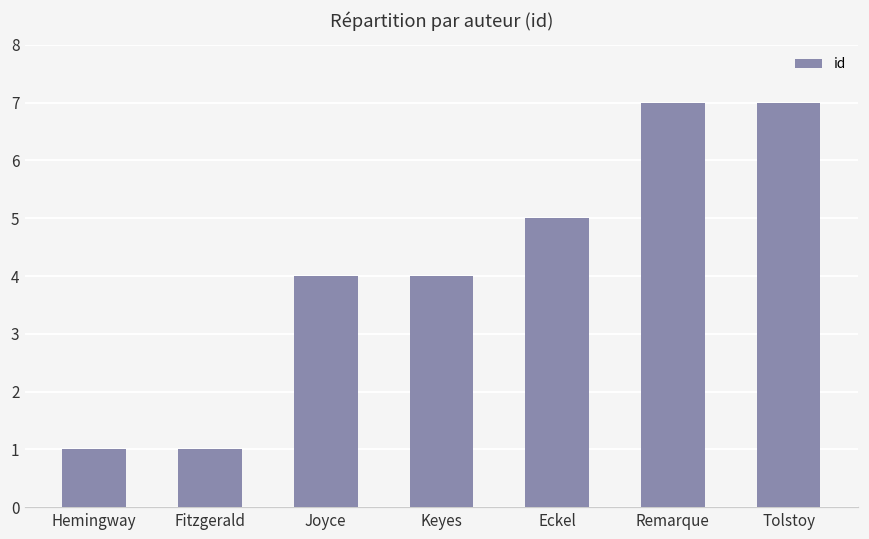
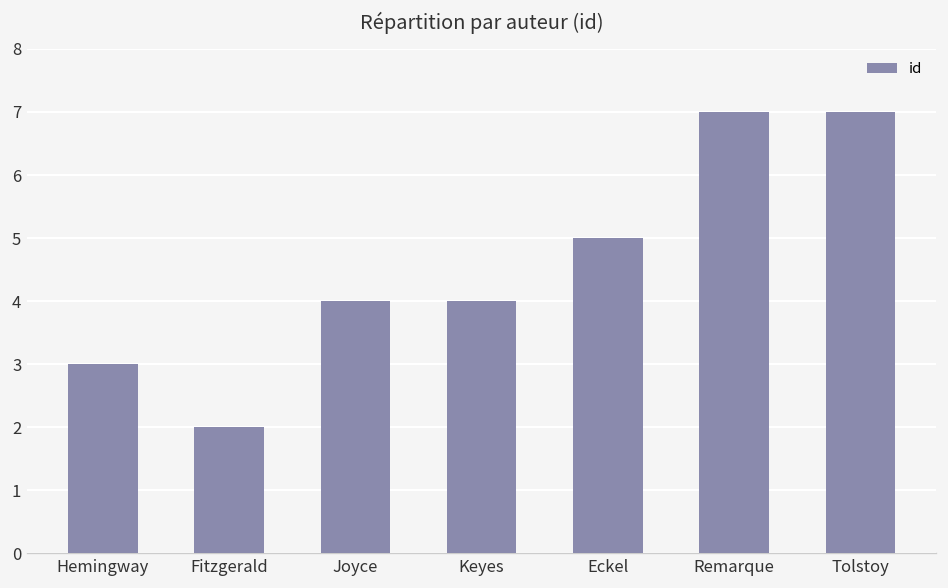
Hemingway: 1 -> 3
Fitzgerald: 1 -> 2
